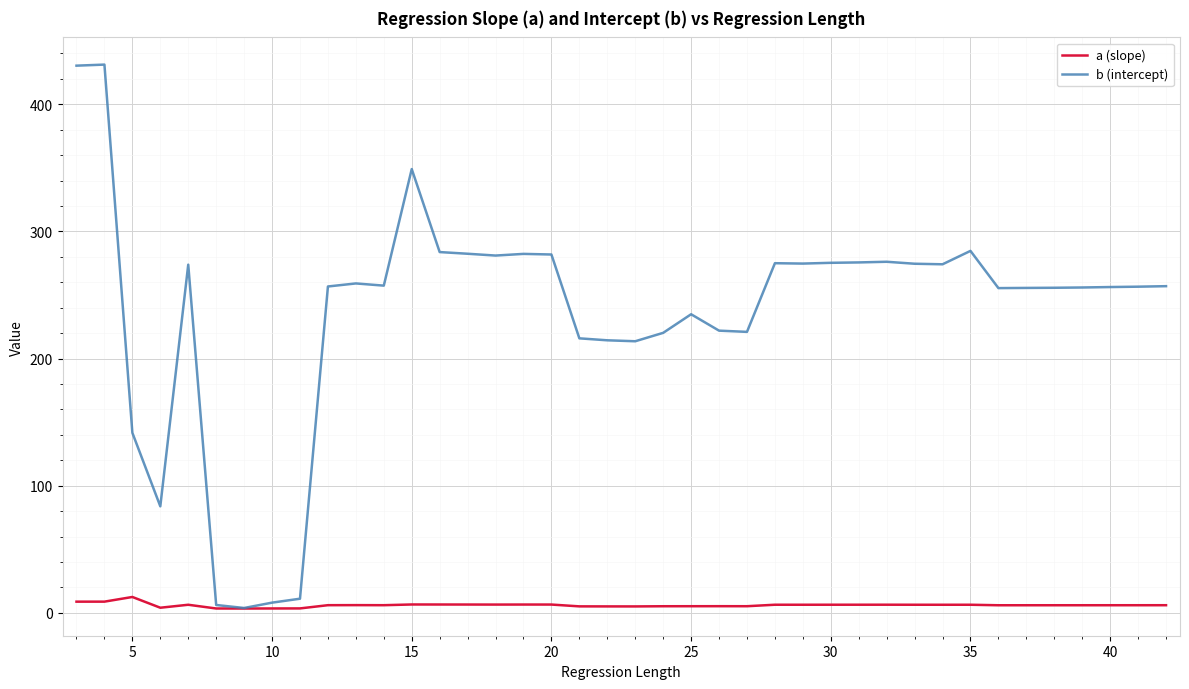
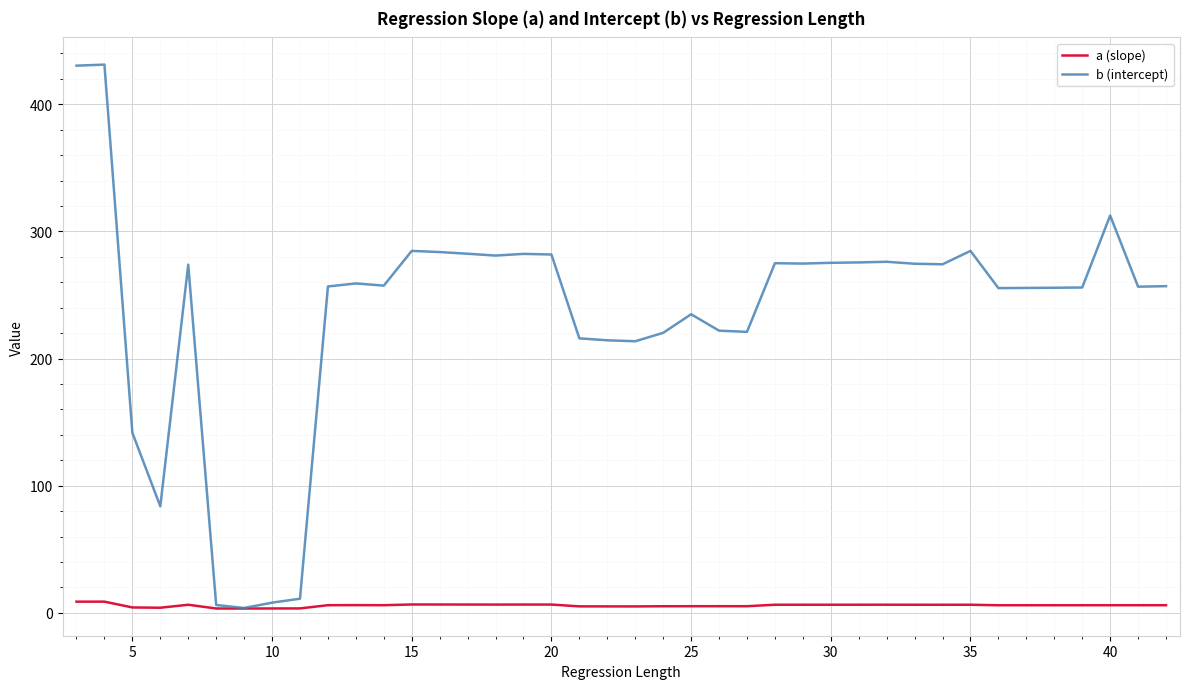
a (slope), 5: 12 -> 4
b (intercept), 15: 349 -> 285
b (intercept), 40: 256 -> 312
